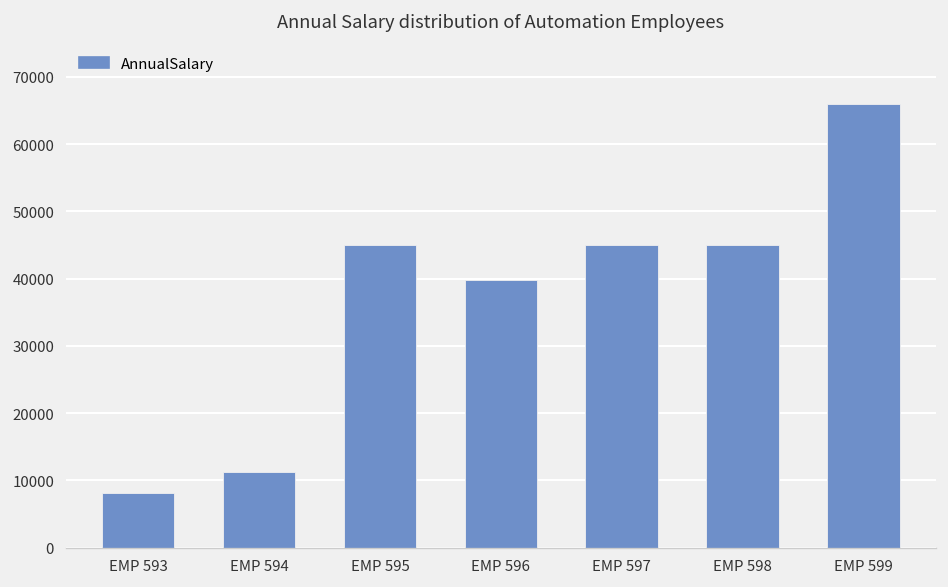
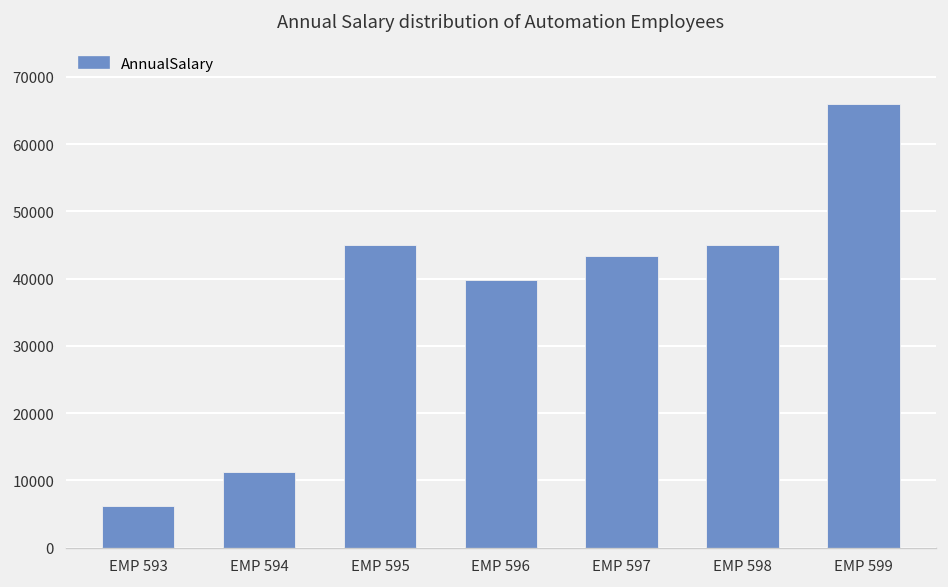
EMP 593: 8000 -> 6000
EMP 597: 45000 -> 43000
